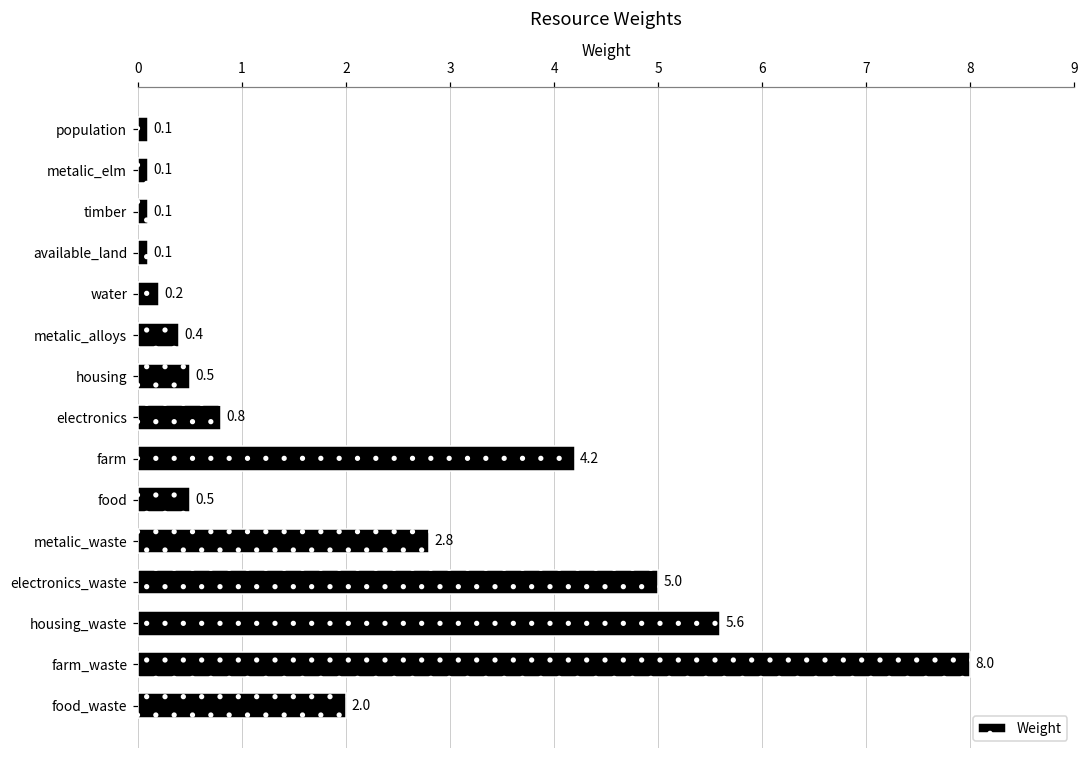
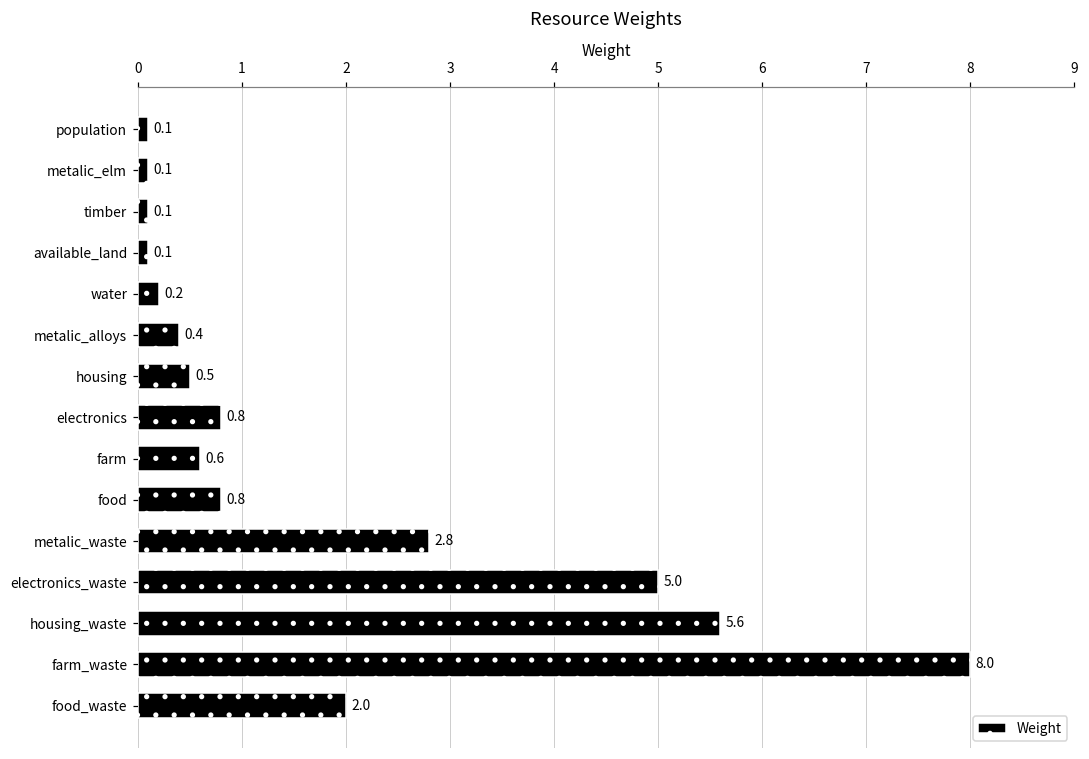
farm: 4.2 -> 0.6
food: 0.5 -> 0.8
